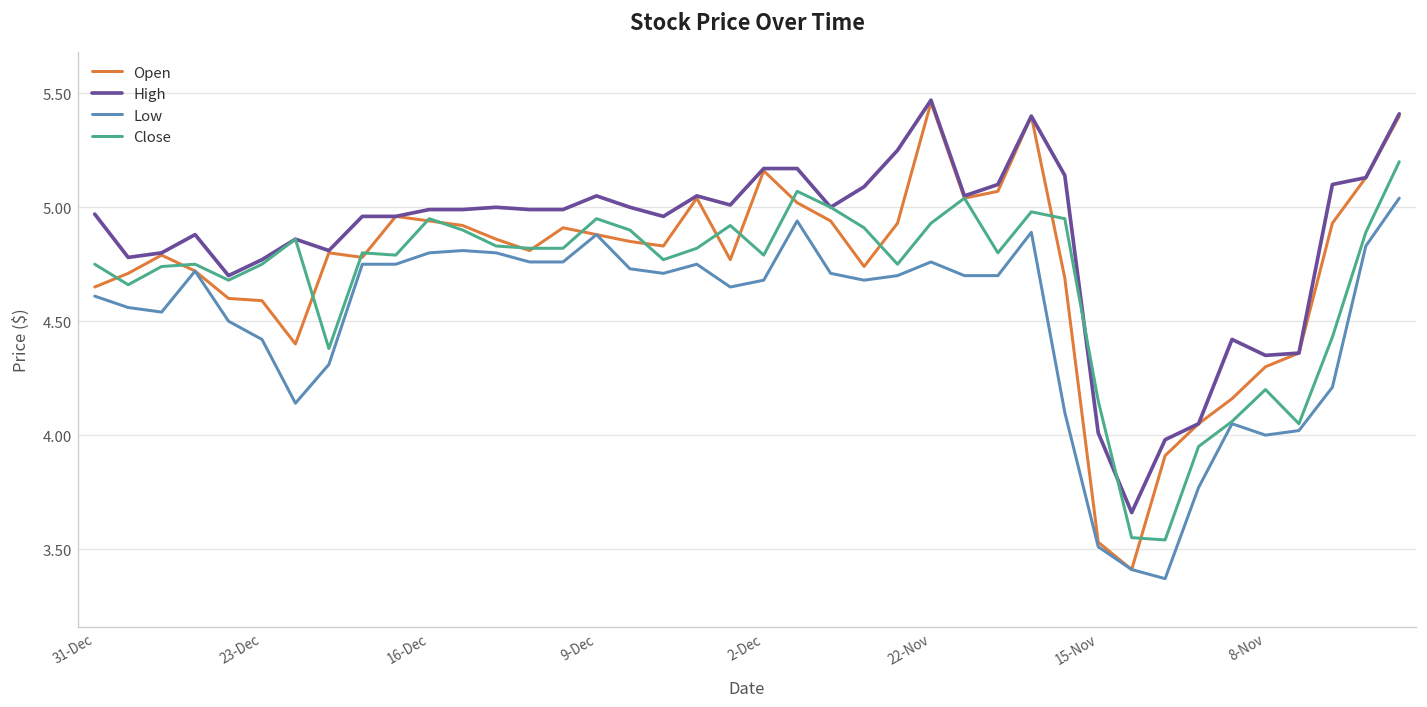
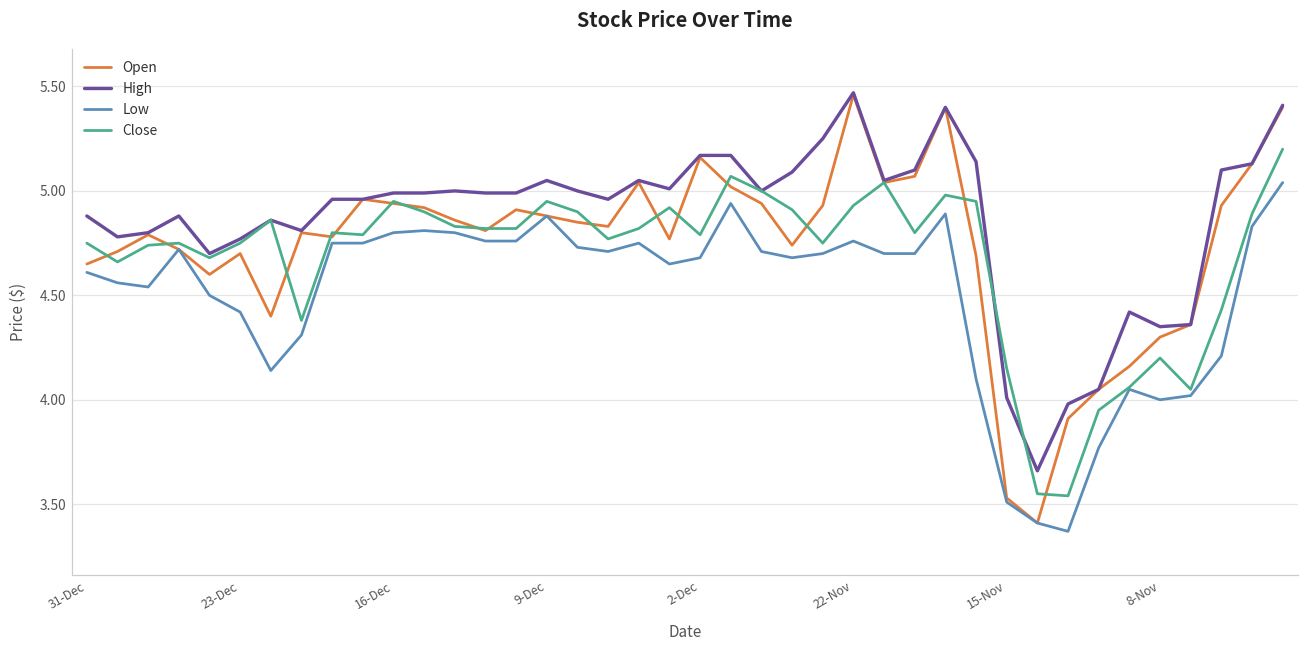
High, 31-Dec: 4.97 -> 4.88
Open, 23-Dec: 4.59 -> 4.70
